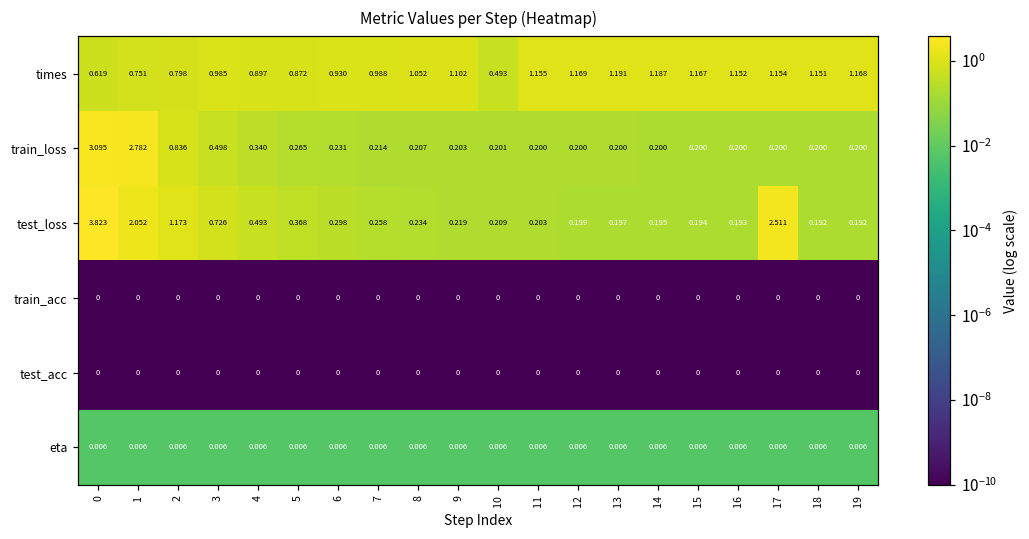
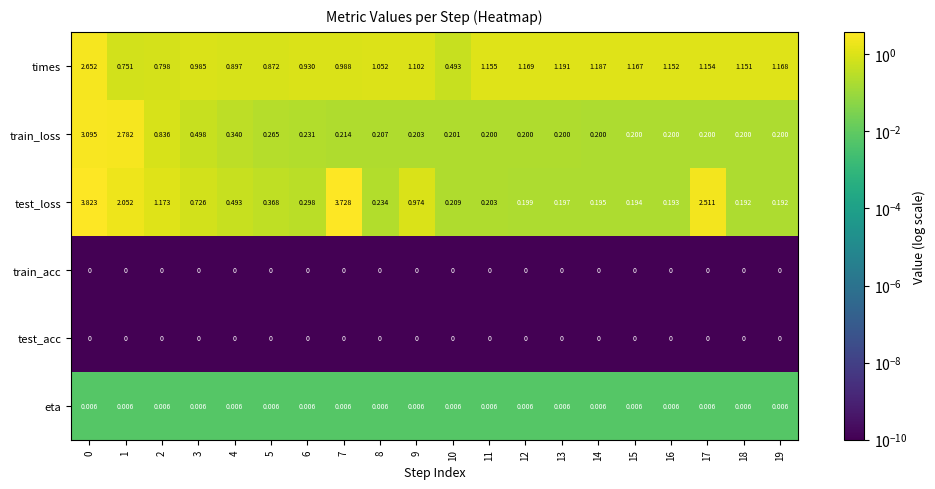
times, 0: 0.619 -> 2.652
test_loss, 7: 0.258 -> 3.728
test_loss, 9: 0.219 -> 0.974
